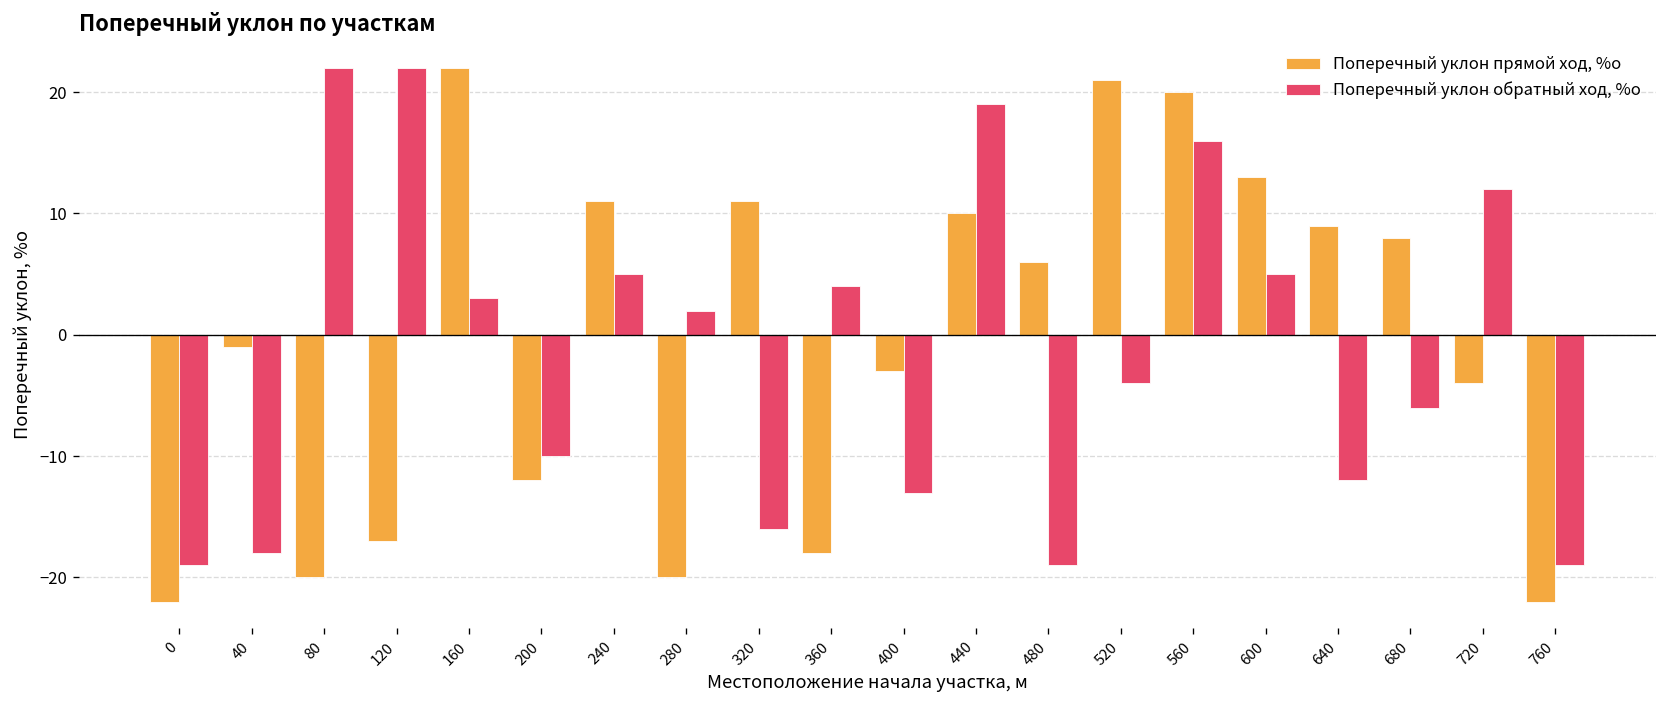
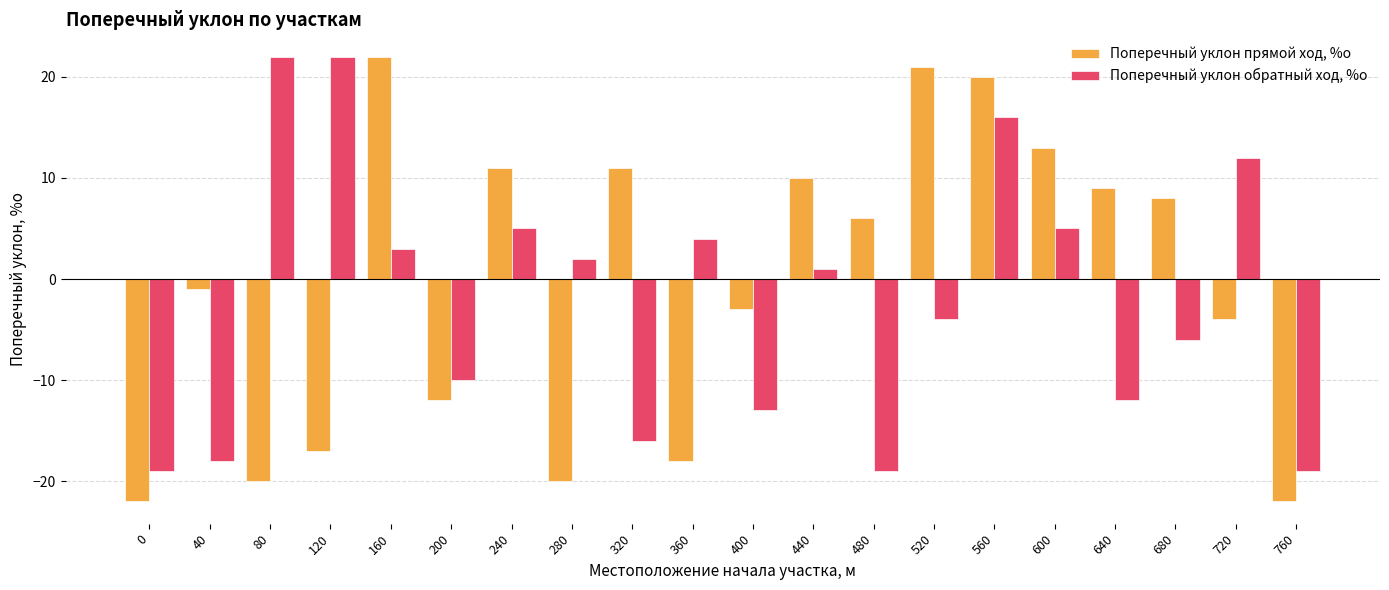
Поперечный уклон обратный ход, %о, 440: 19 -> 1
